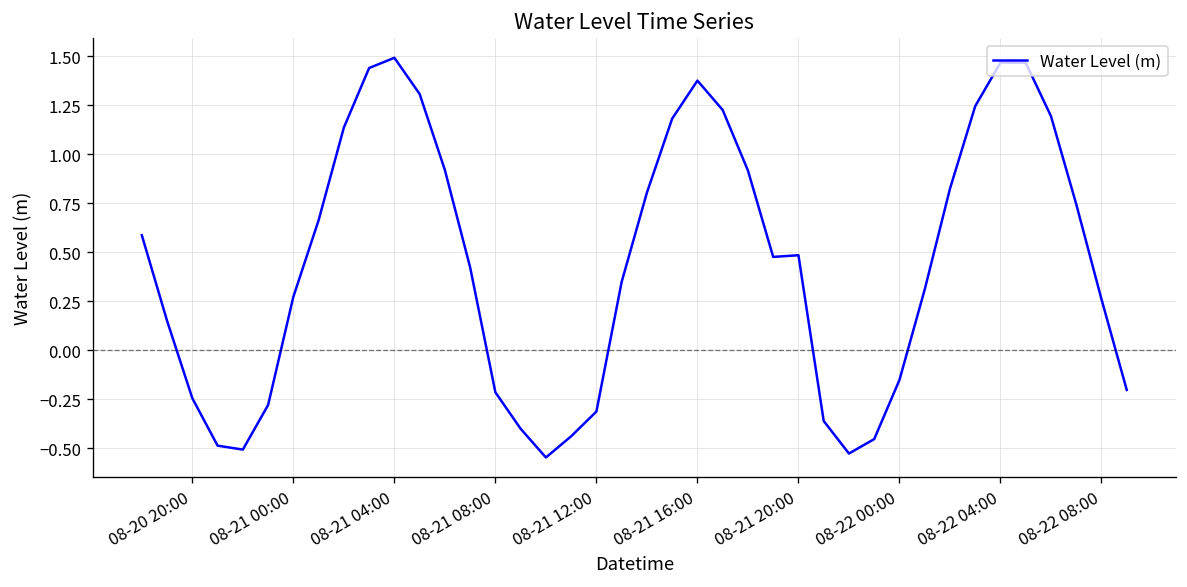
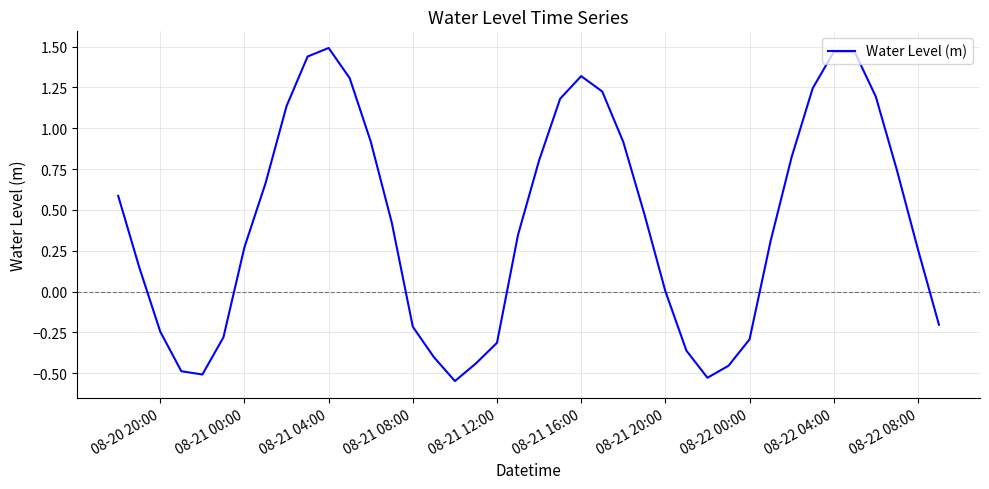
08-21 16:00: 1.37 -> 1.32
08-21 20:00: 0.48 -> 0.00
08-22 00:00: -0.15 -> -0.29
